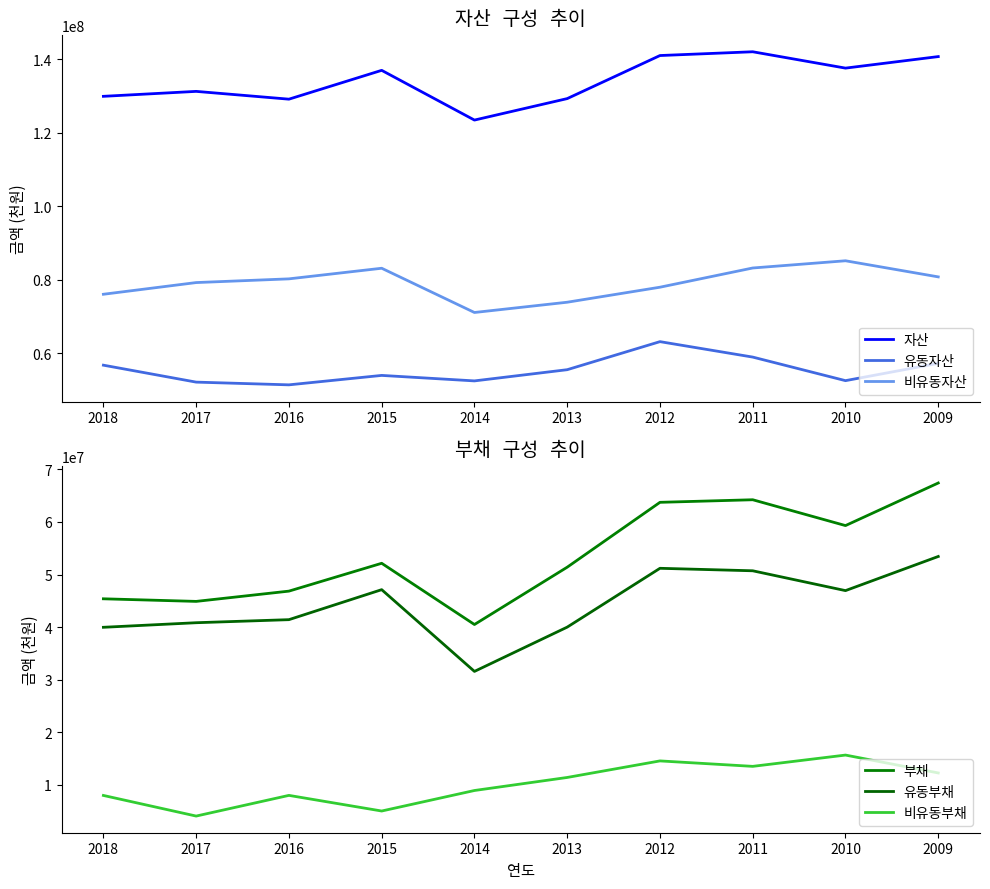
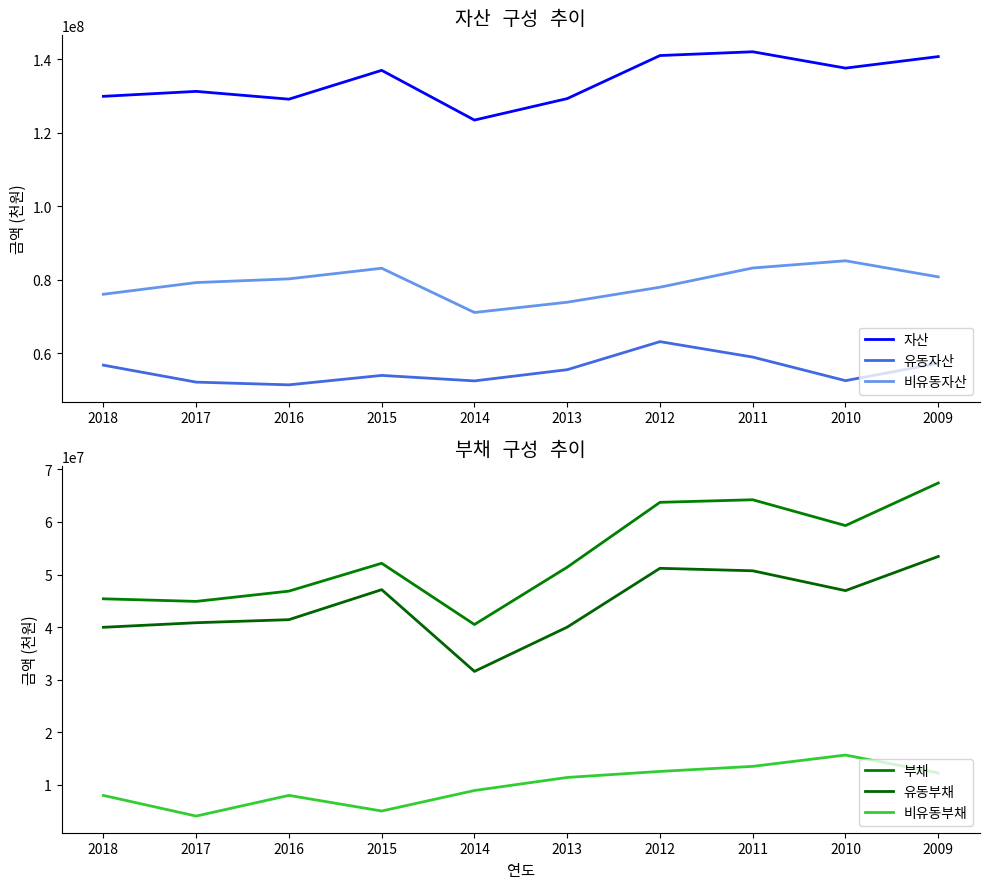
부채 구성 추이, 비유동부채, 2012: 15000000 -> 13000000
